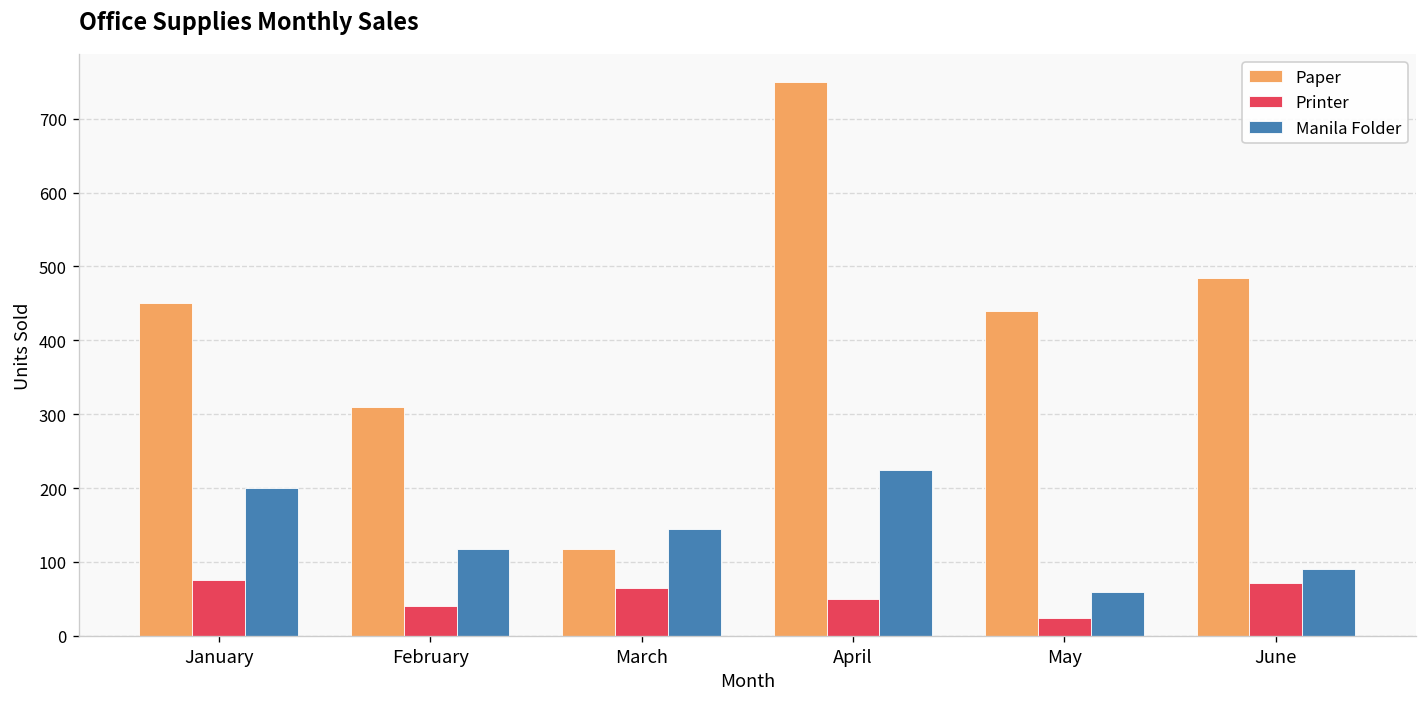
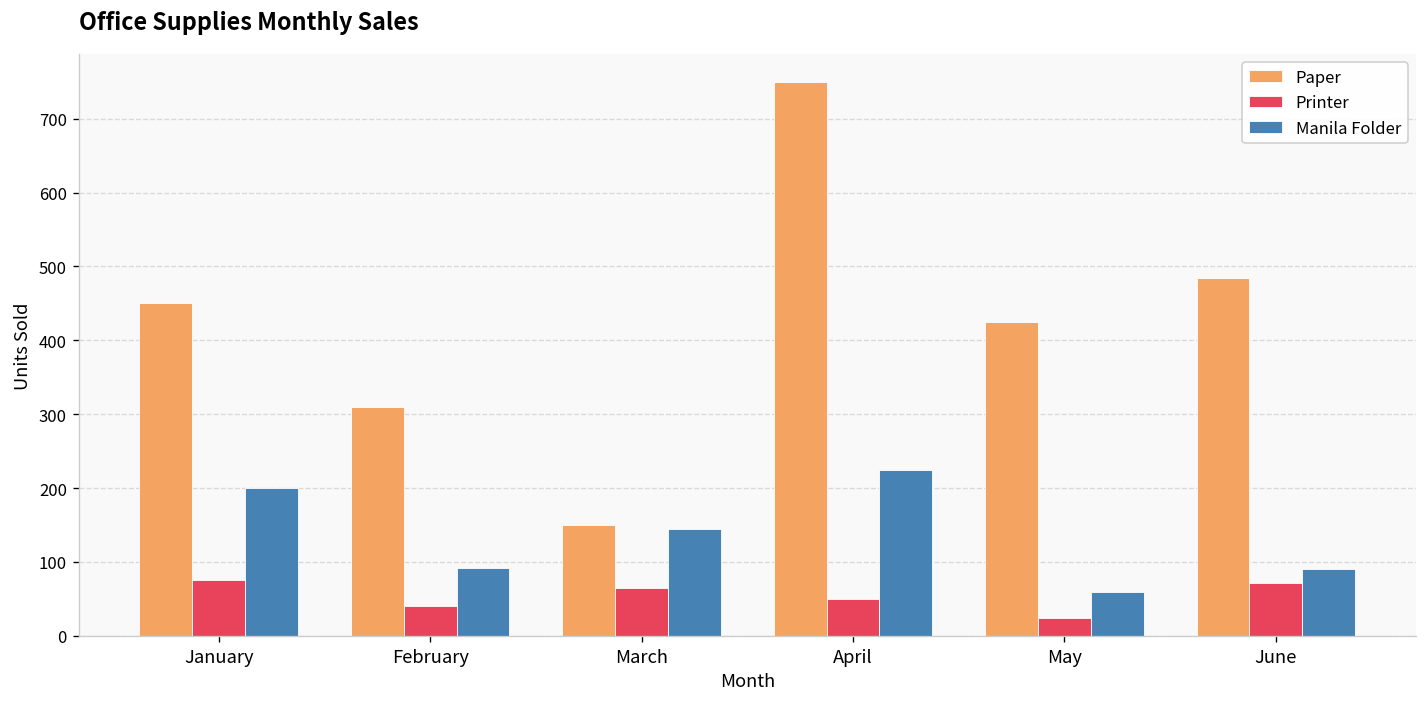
Manila Folder, February: 120 -> 90
Paper, March: 120 -> 150
Paper, May: 440 -> 430
